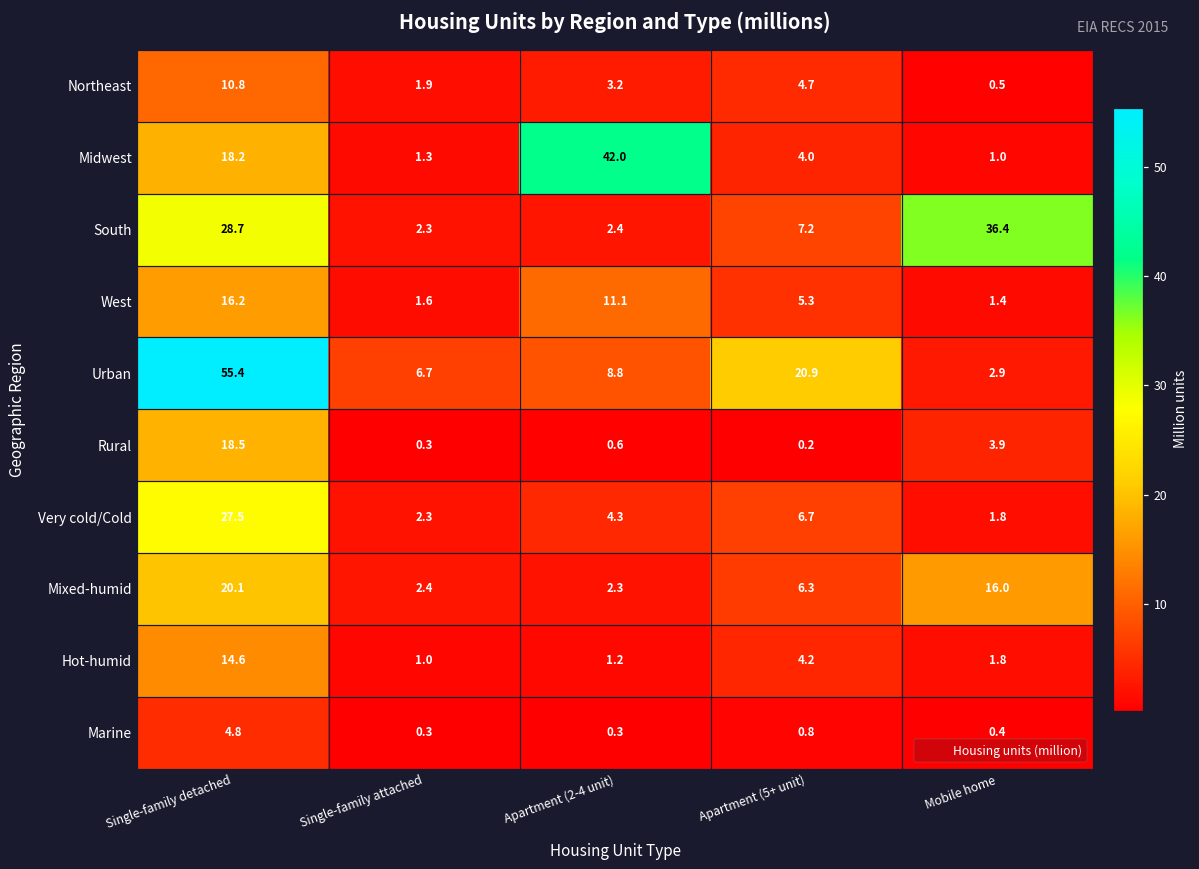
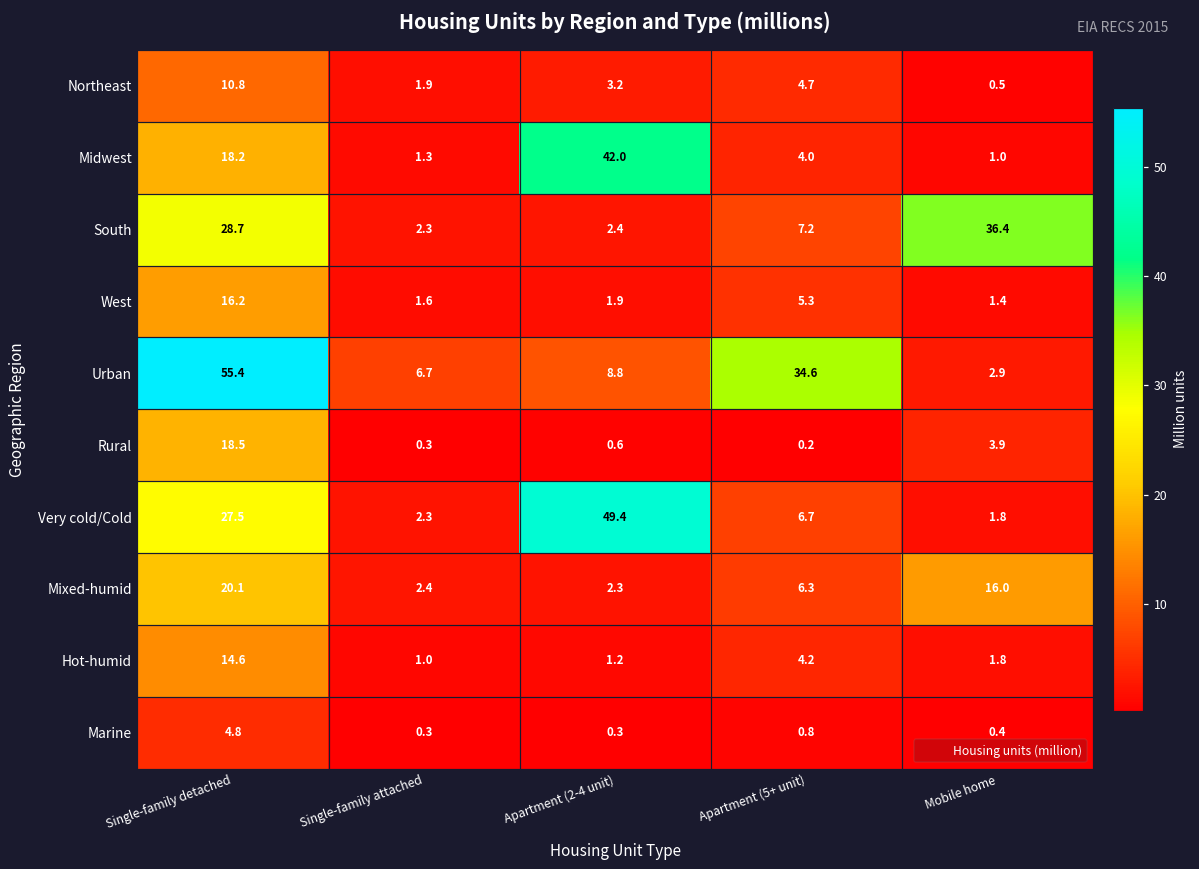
West, Apartment (2-4 unit): 11.1 -> 1.9
Urban, Apartment (5+ unit): 20.9 -> 34.6
Very cold/Cold, Apartment (2-4 unit): 4.3 -> 49.4
